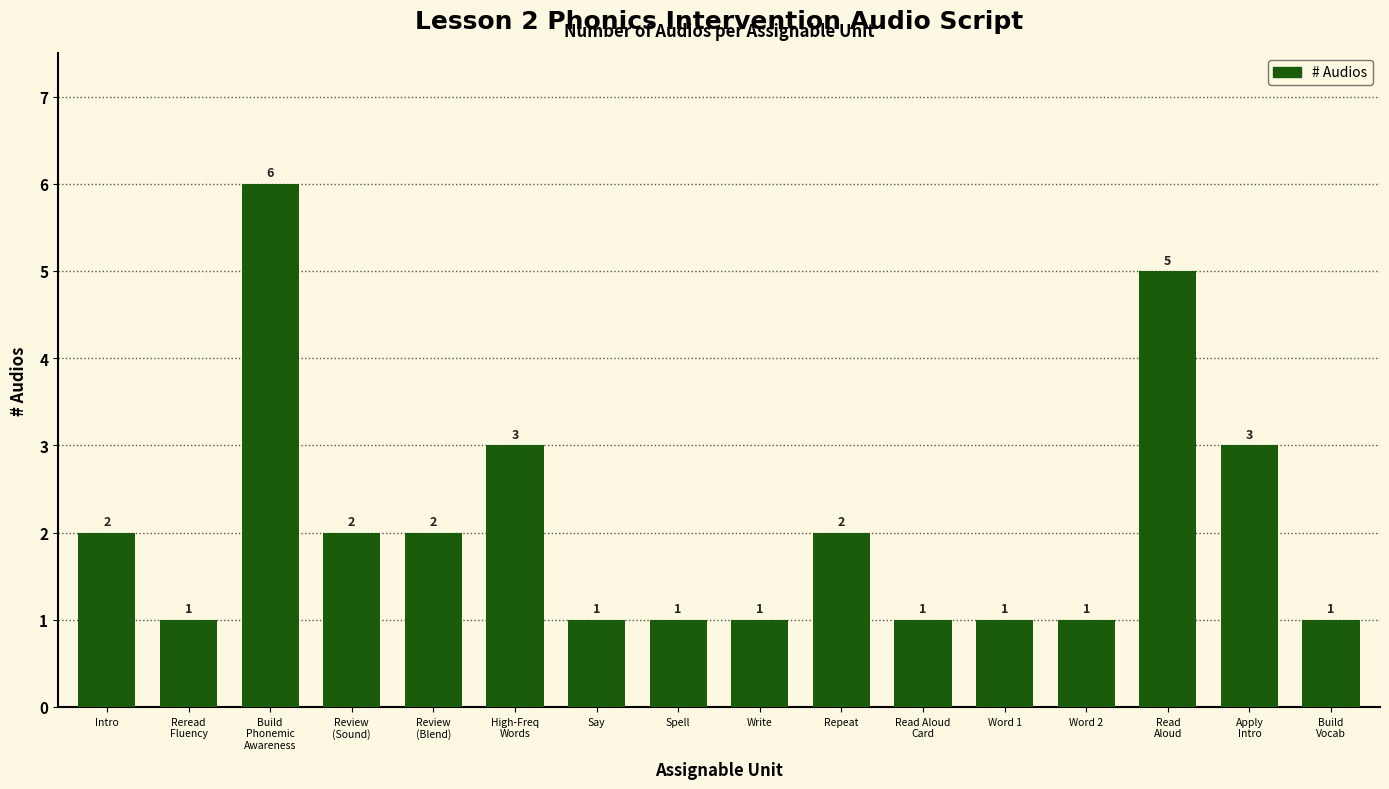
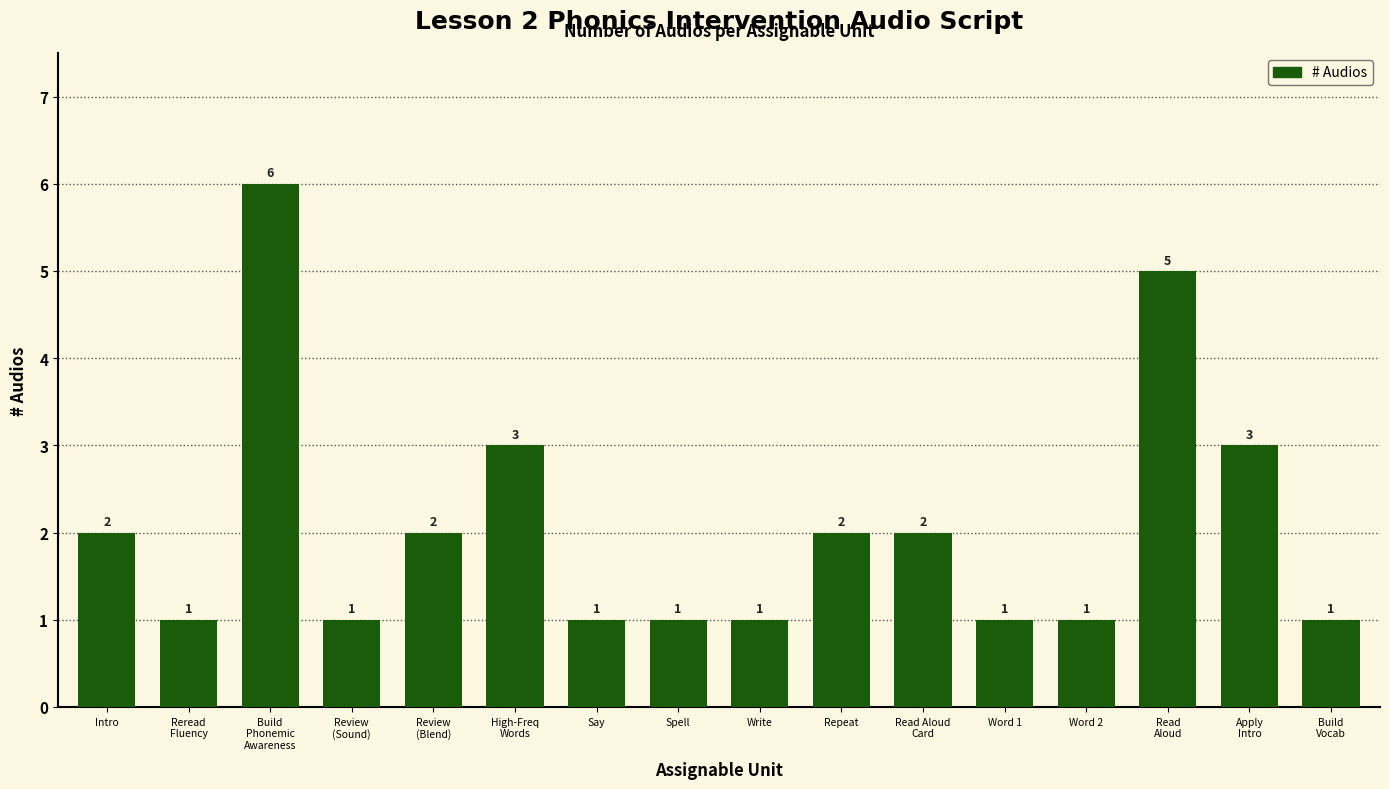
Review (Sound): 2 -> 1
Read Aloud Card: 1 -> 2
